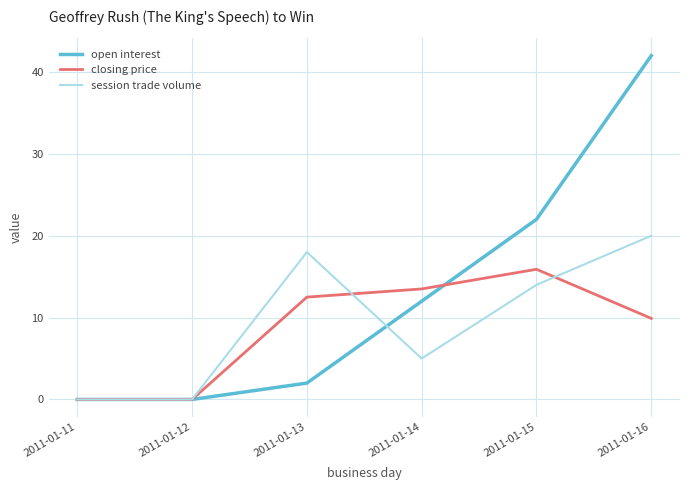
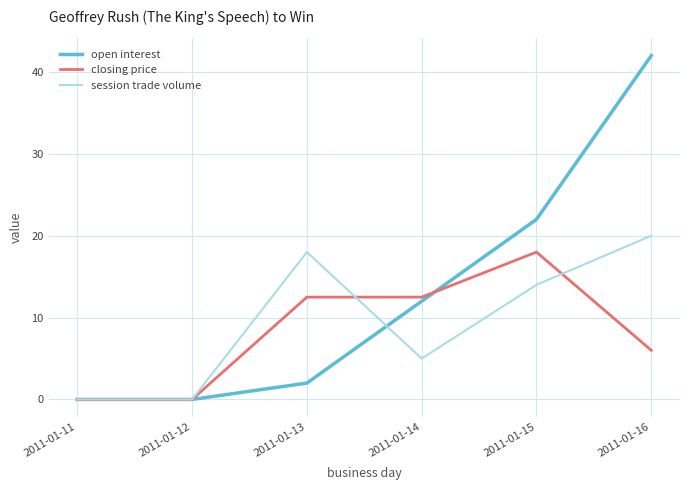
closing price, 2011-01-14: 14 -> 13
closing price, 2011-01-15: 16 -> 18
closing price, 2011-01-16: 10 -> 6
